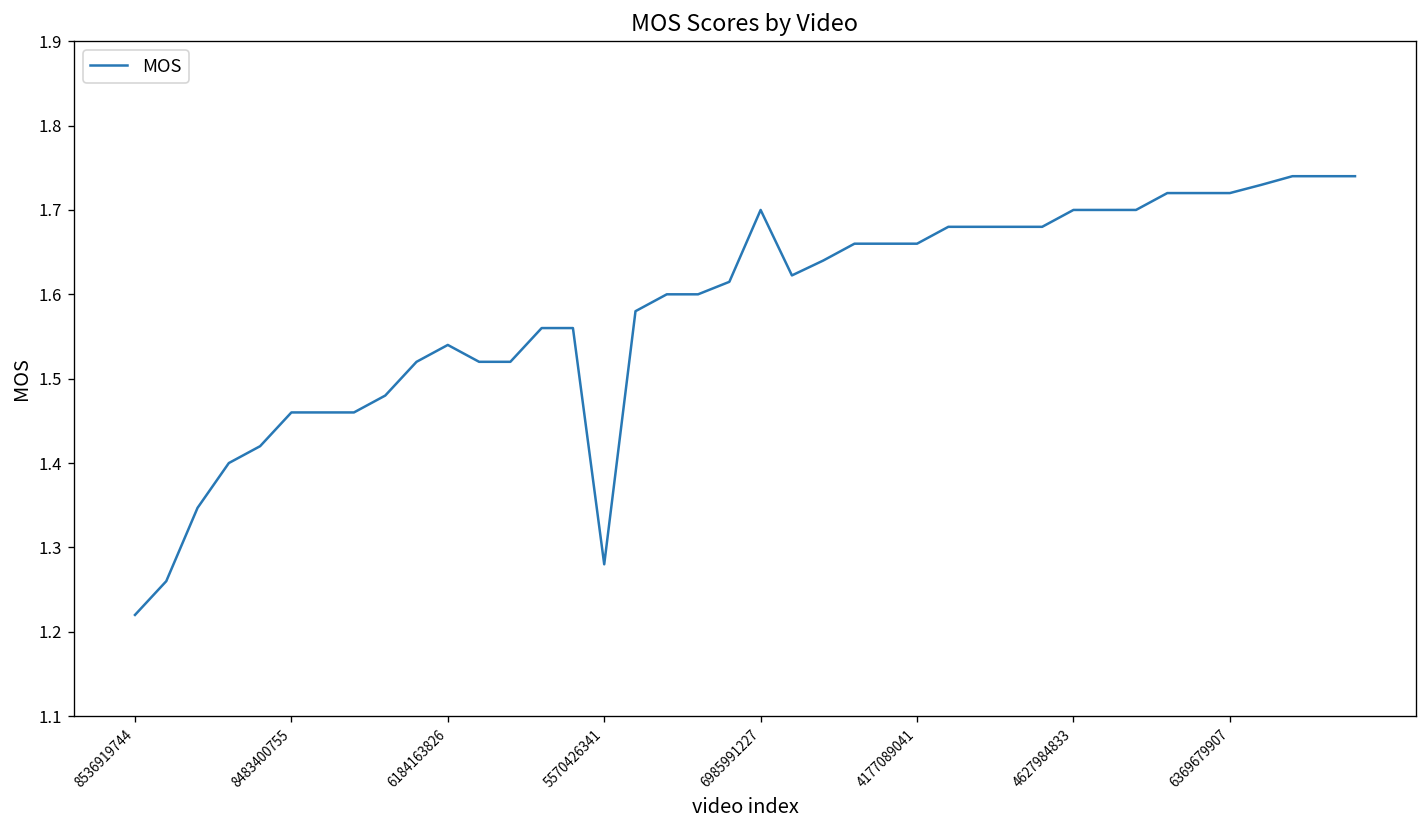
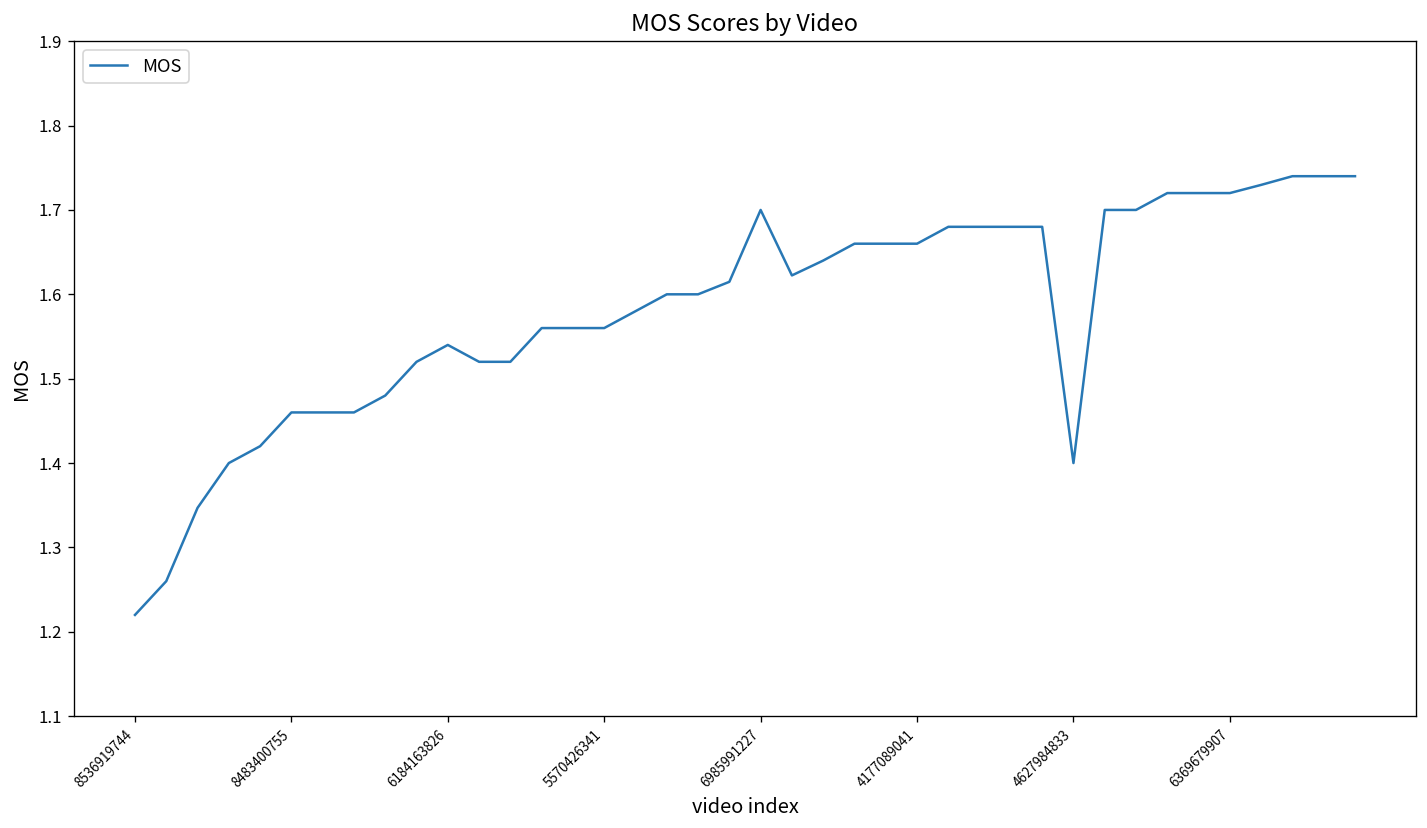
5570426341: 1.28 -> 1.56
4627984833: 1.7 -> 1.4
